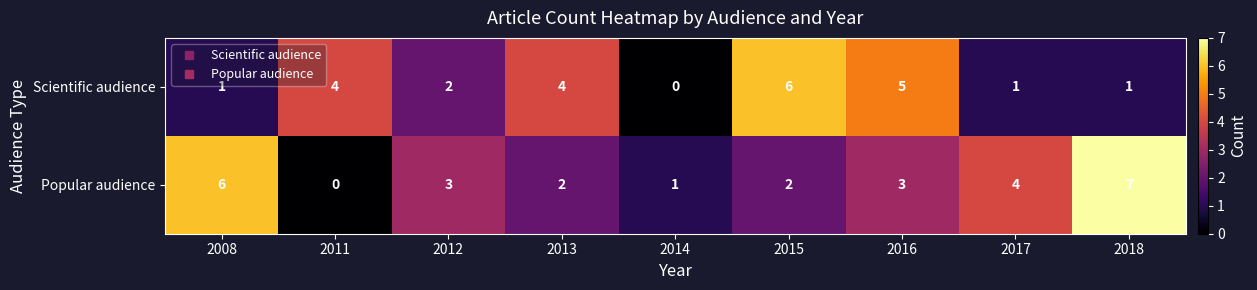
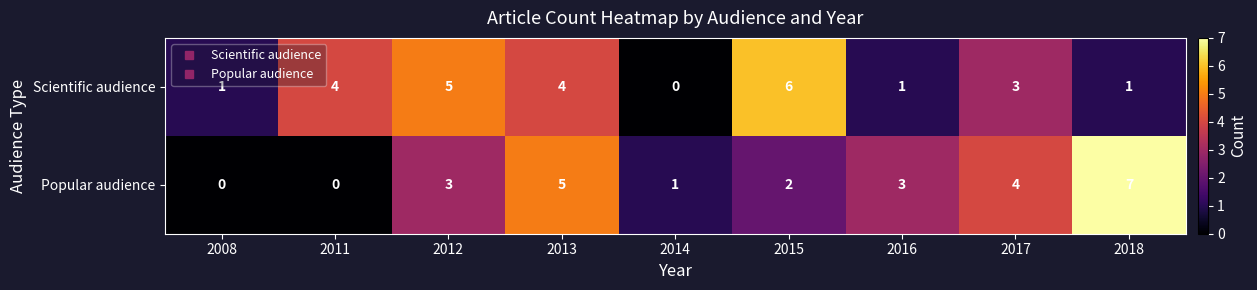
Scientific audience, 2012: 2 -> 5
Scientific audience, 2016: 5 -> 1
Scientific audience, 2017: 1 -> 3
Popular audience, 2008: 6 -> 0
Popular audience, 2013: 2 -> 5
